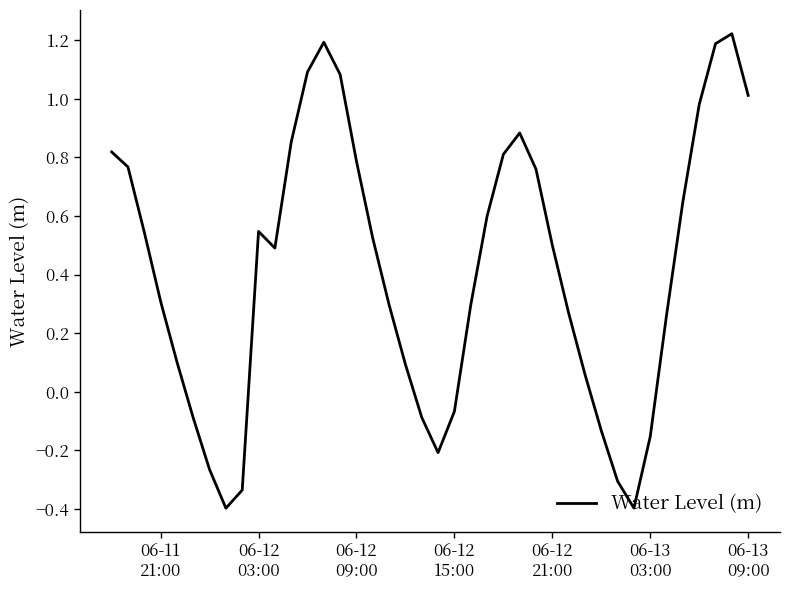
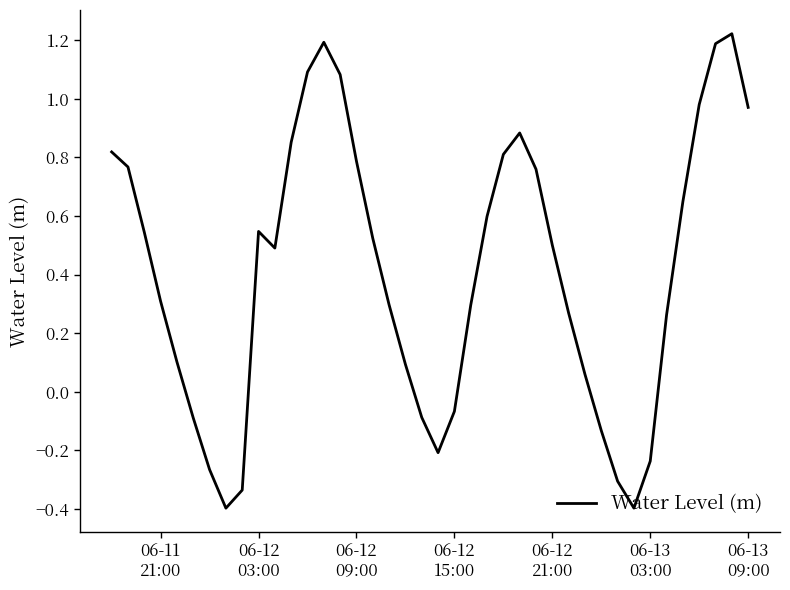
06-13 03:00: -0.15 -> -0.24
06-13 09:00: 1.01 -> 0.97
